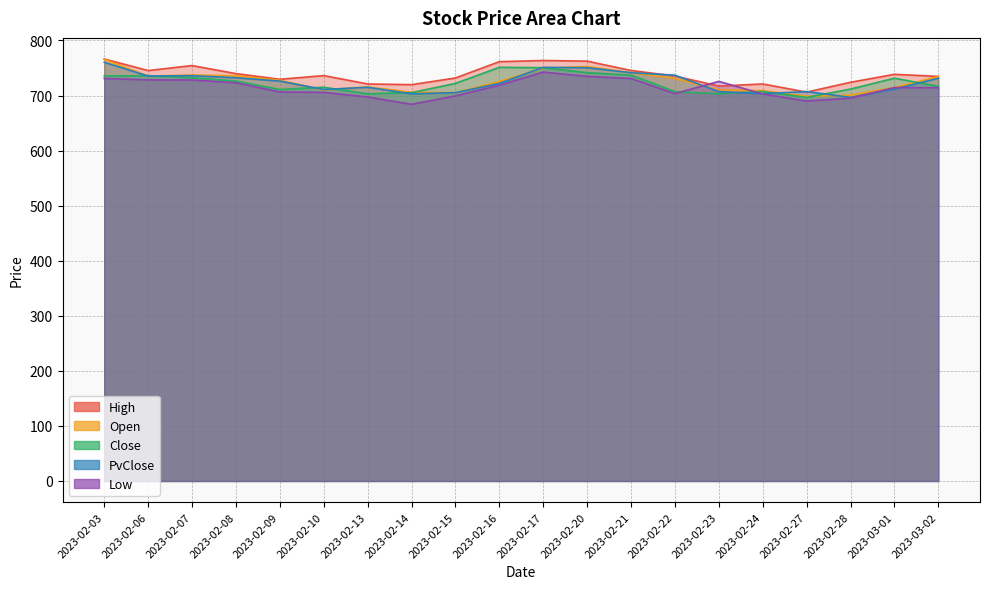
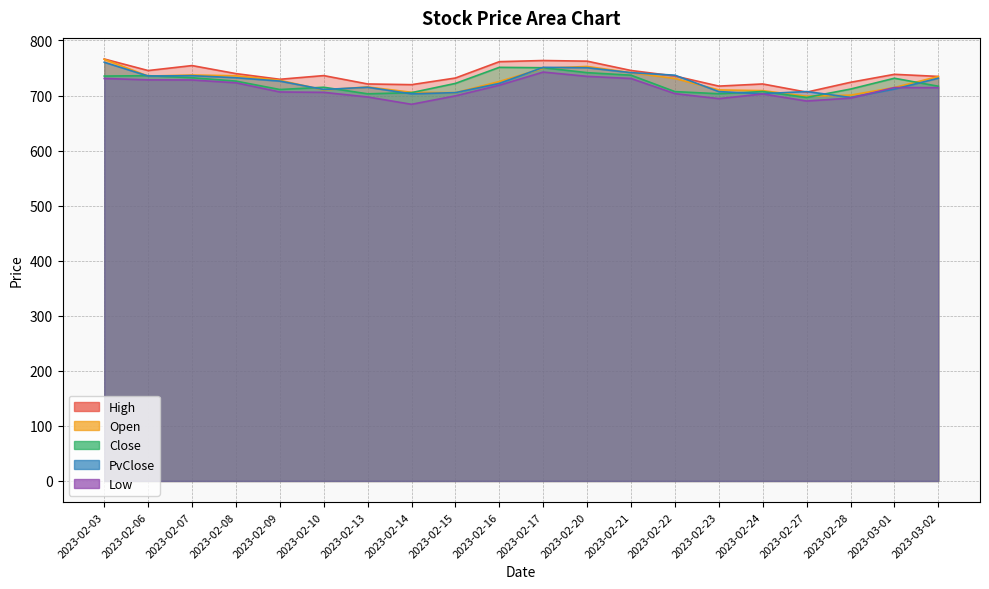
Low, 2023-02-23: 730 -> 690
